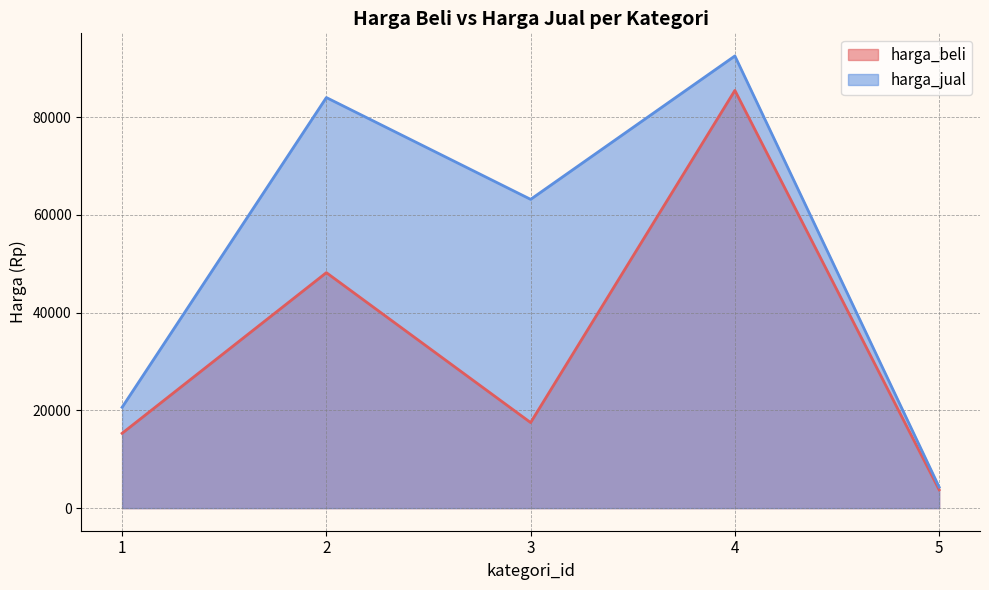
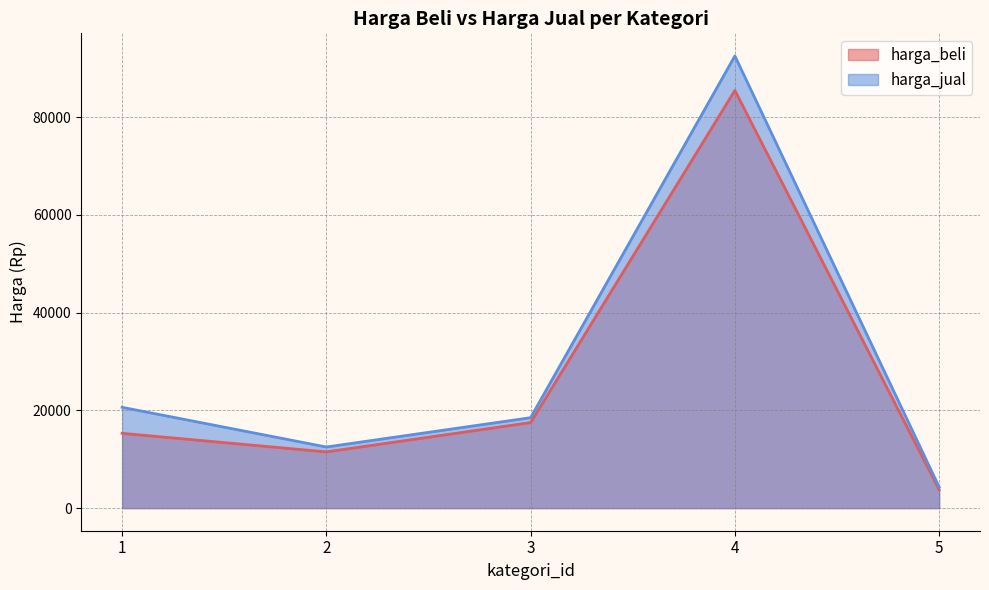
harga_beli, 2: 48000 -> 12000
harga_jual, 2: 84000 -> 13000
harga_jual, 3: 63000 -> 19000
